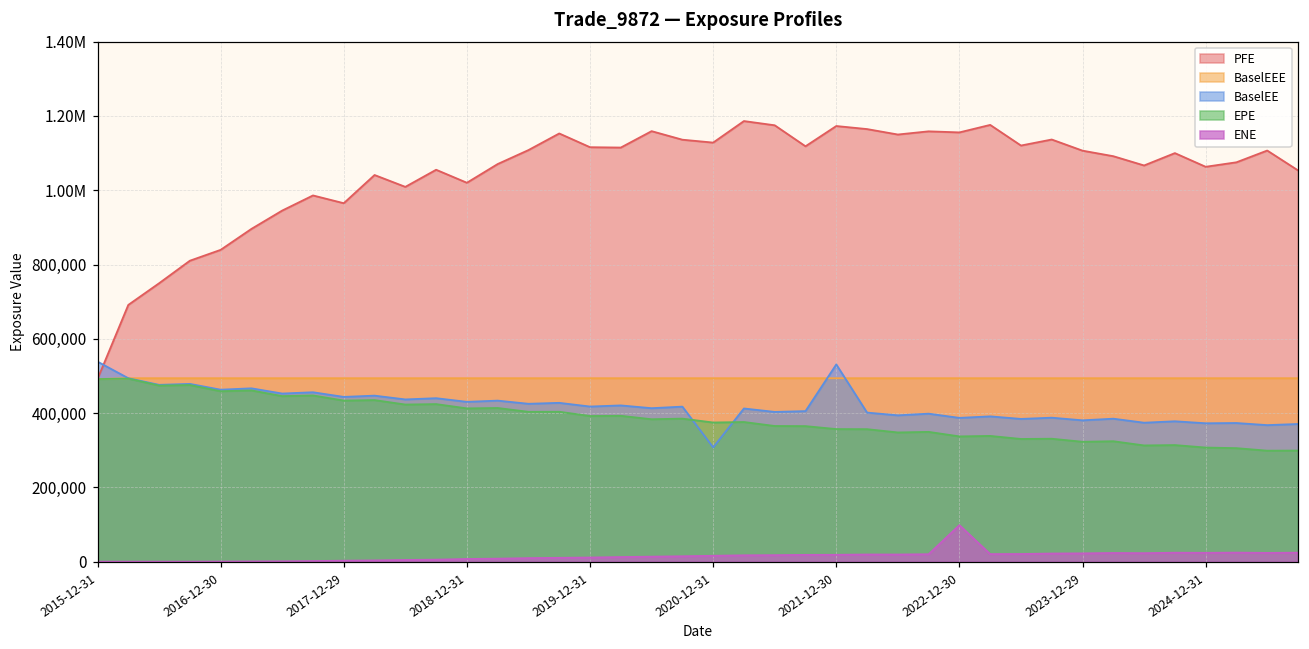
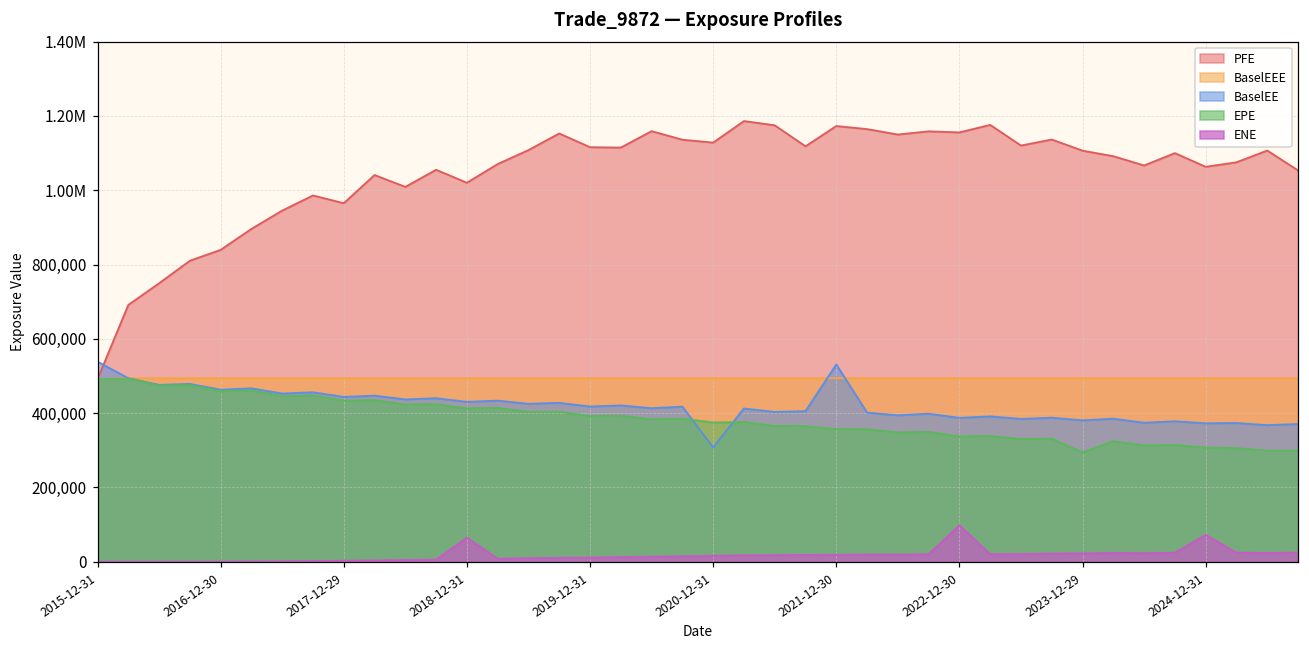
ENE, 2018-12-31: 10,000 -> 60,000
EPE, 2023-12-29: 320,000 -> 290,000
ENE, 2024-12-31: 20,000 -> 70,000
